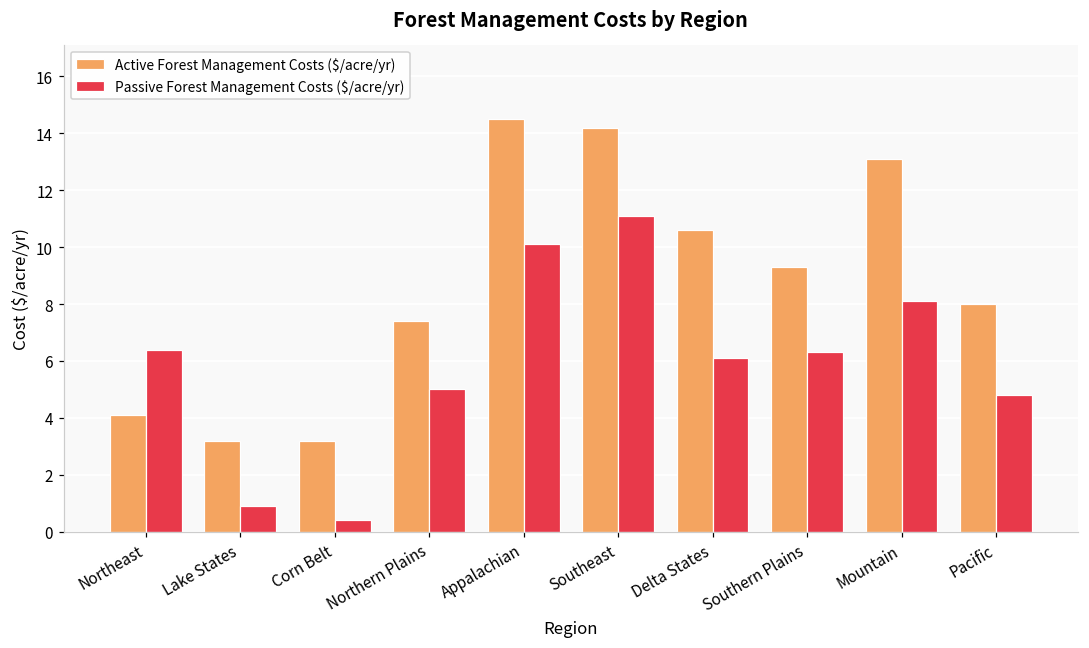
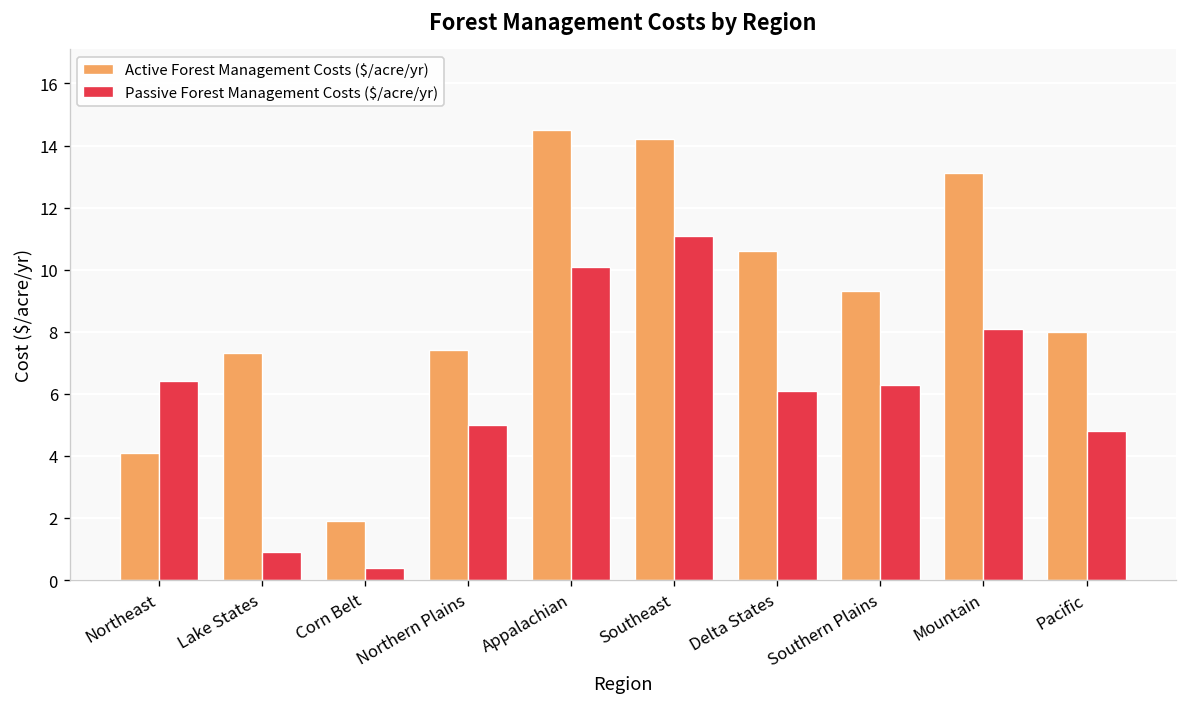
Active Forest Management Costs ($/acre/yr), Lake States: 3.2 -> 7.3
Active Forest Management Costs ($/acre/yr), Corn Belt: 3.2 -> 1.9
